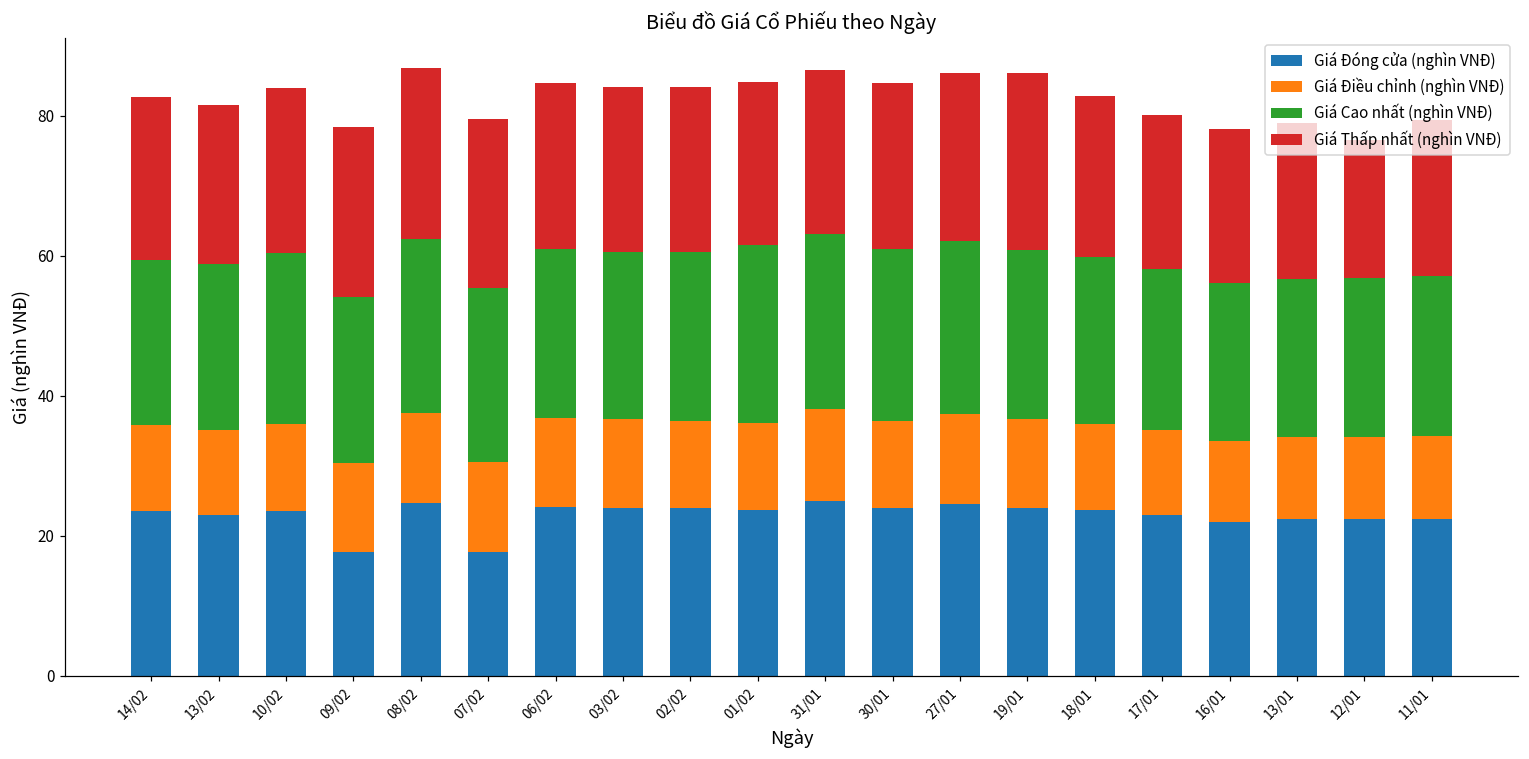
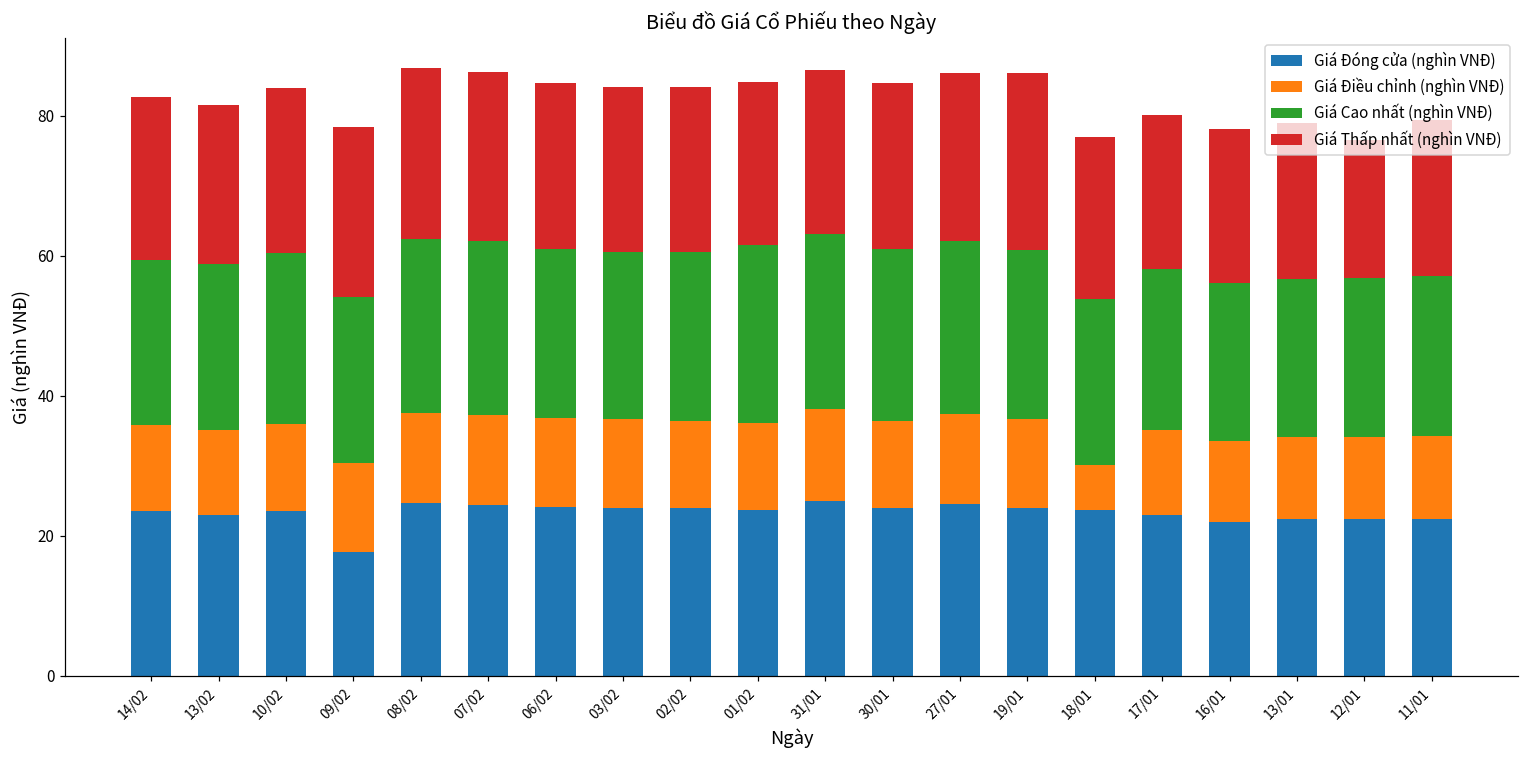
Giá Đóng cửa (nghìn VNĐ), 07/02: 18 -> 24
Giá Điều chỉnh (nghìn VNĐ), 18/01: 12 -> 6
